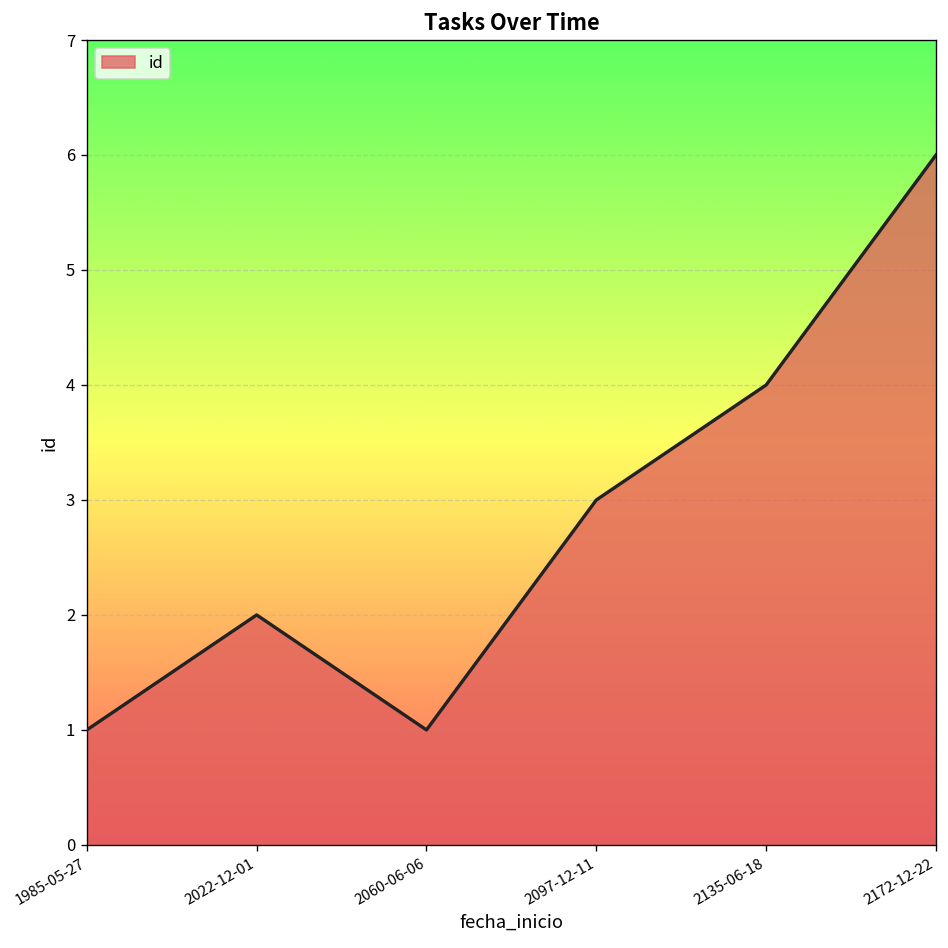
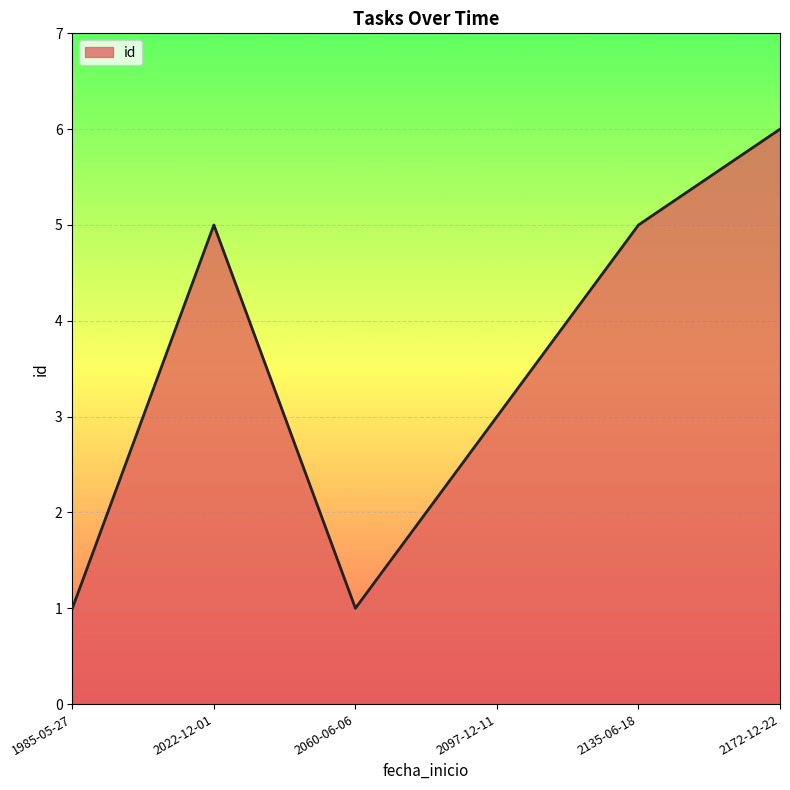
2022-12-01: 2 -> 5
2135-06-18: 4 -> 5
